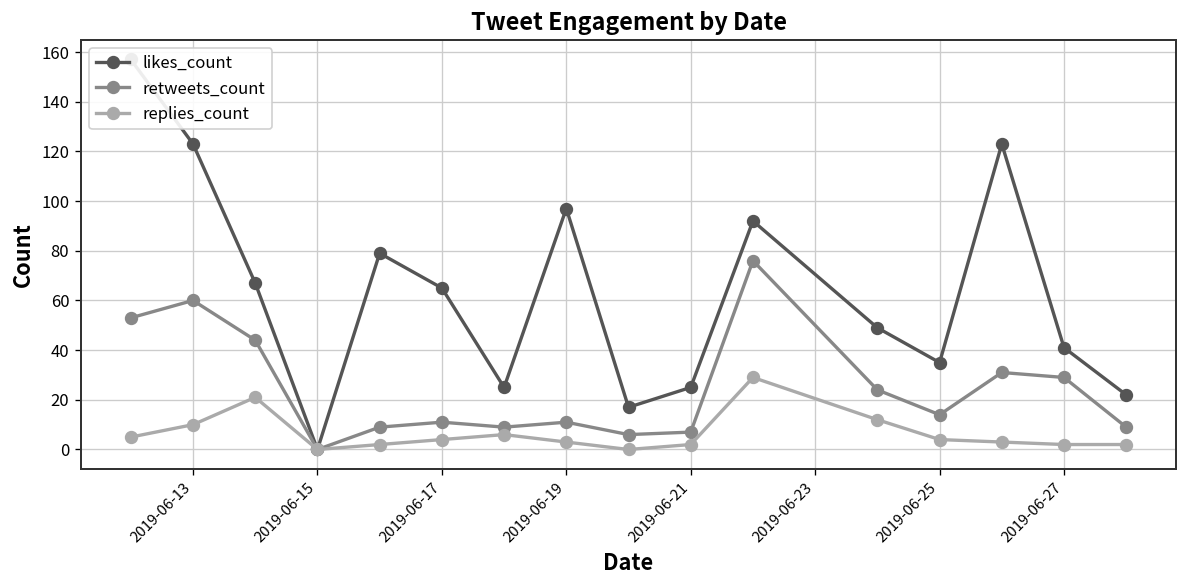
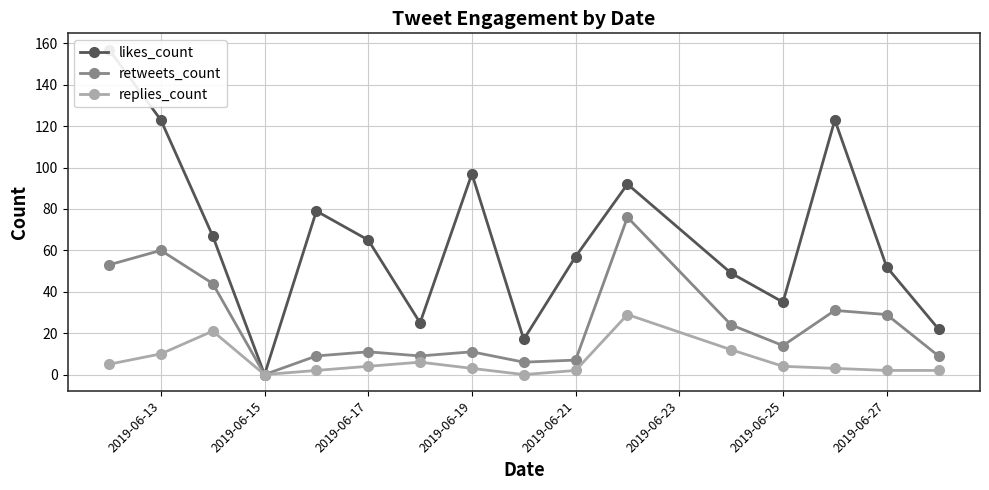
likes_count, 2019-06-21: 25 -> 57
likes_count, 2019-06-27: 41 -> 52
